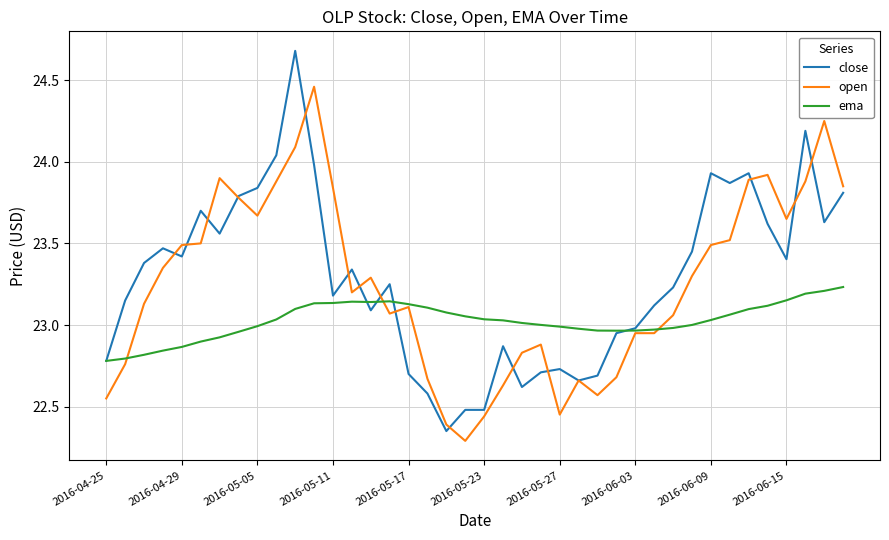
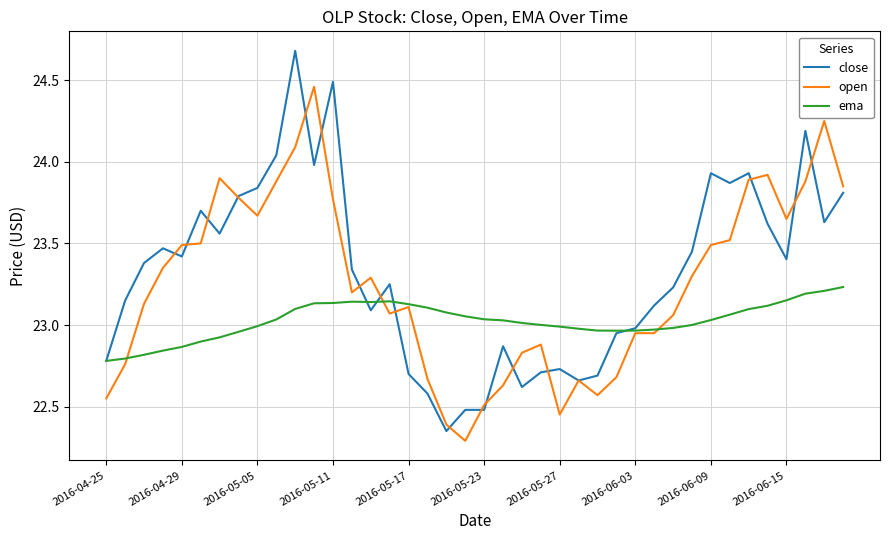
close, 2016-05-11: 23.18 -> 24.49
open, 2016-05-11: 23.84 -> 23.77
open, 2016-05-23: 22.44 -> 22.51
